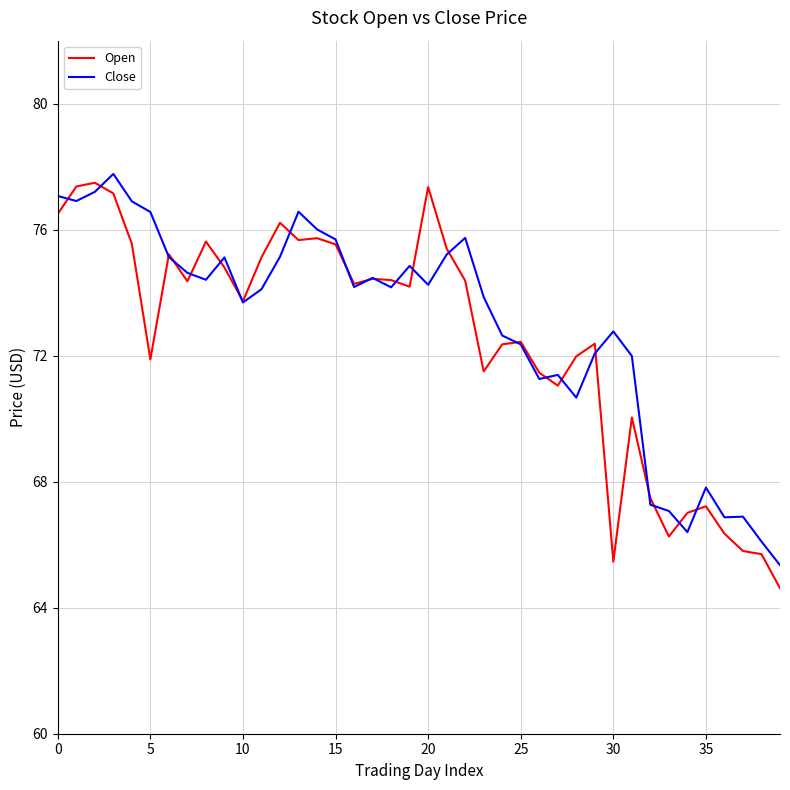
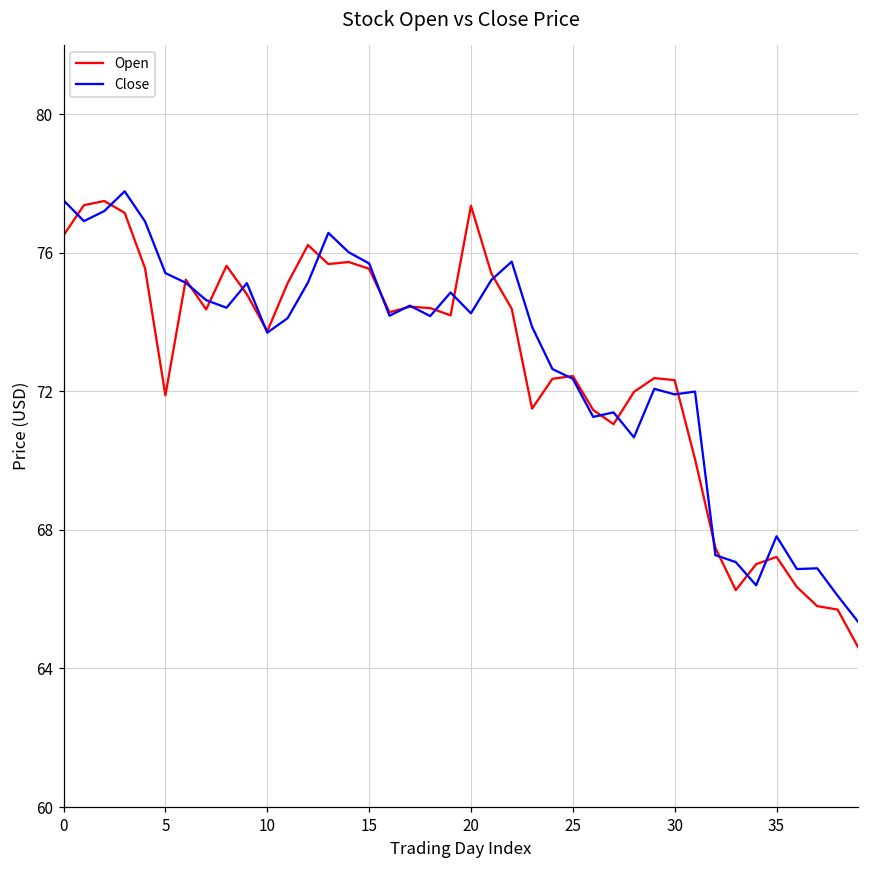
Close, 0: 77.1 -> 77.5
Close, 5: 76.6 -> 75.4
Open, 30: 65.5 -> 72.3
Close, 30: 72.8 -> 71.9
